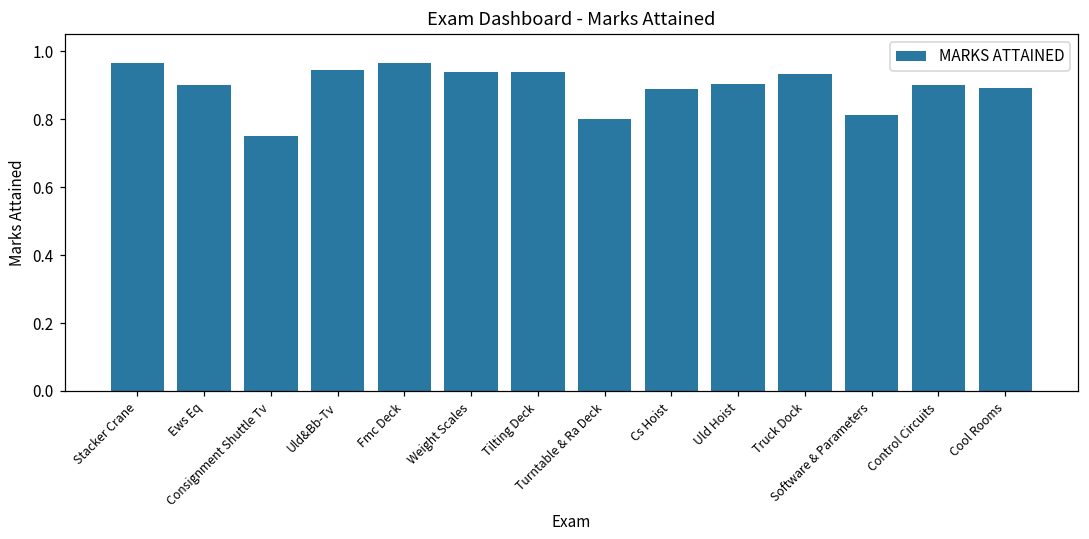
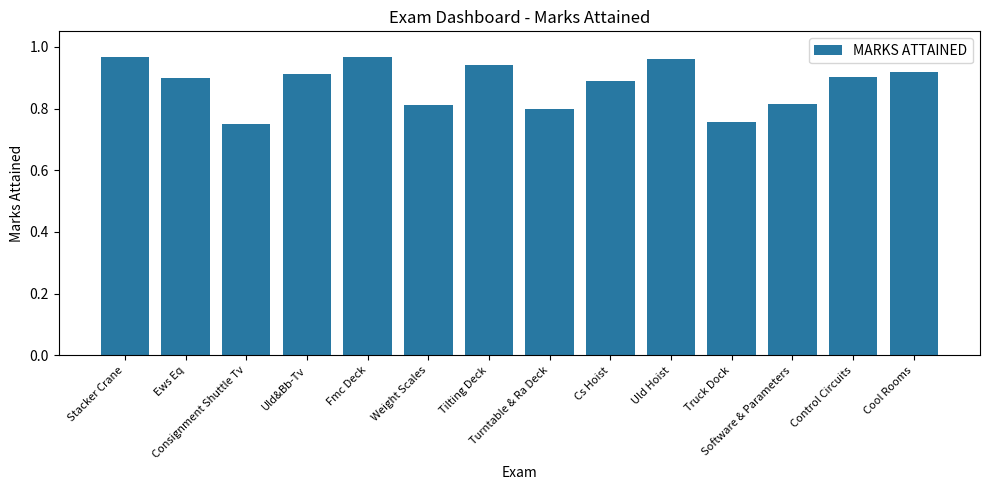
Uld&Bb-Tv: 0.95 -> 0.91
Weight Scales: 0.94 -> 0.81
Uld Hoist: 0.91 -> 0.96
Truck Dock: 0.94 -> 0.76
Cool Rooms: 0.89 -> 0.92
